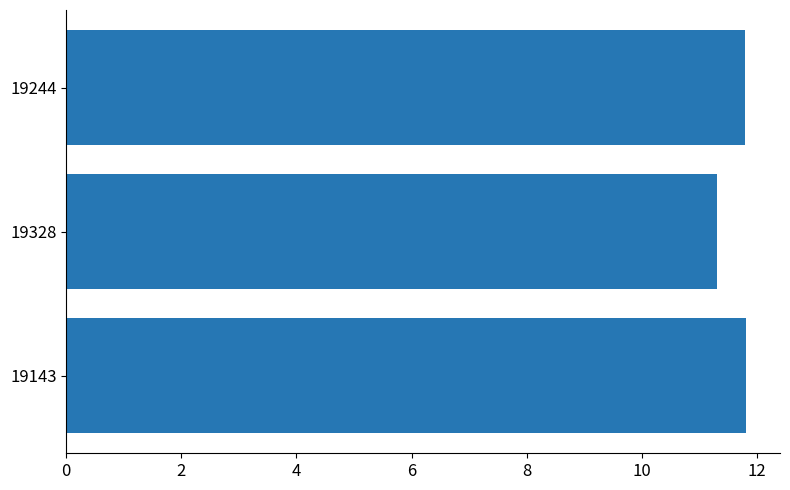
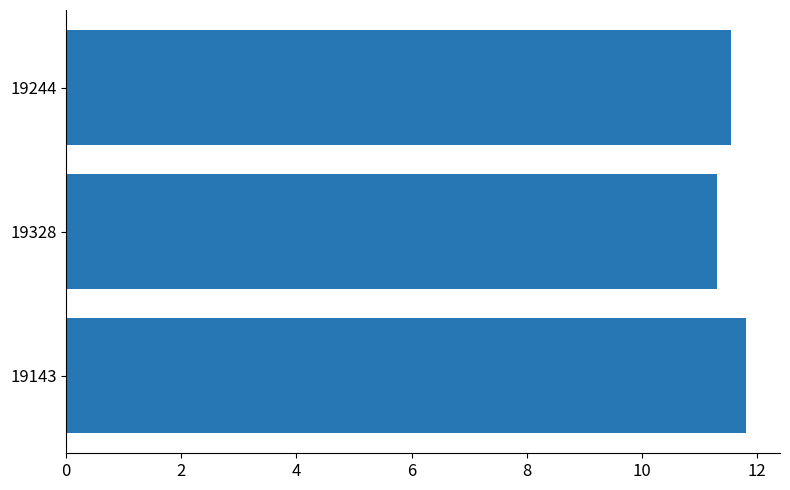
19244: 11.8 -> 11.6
